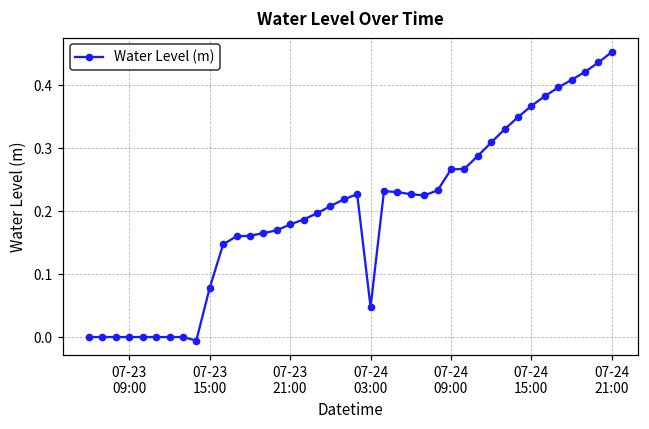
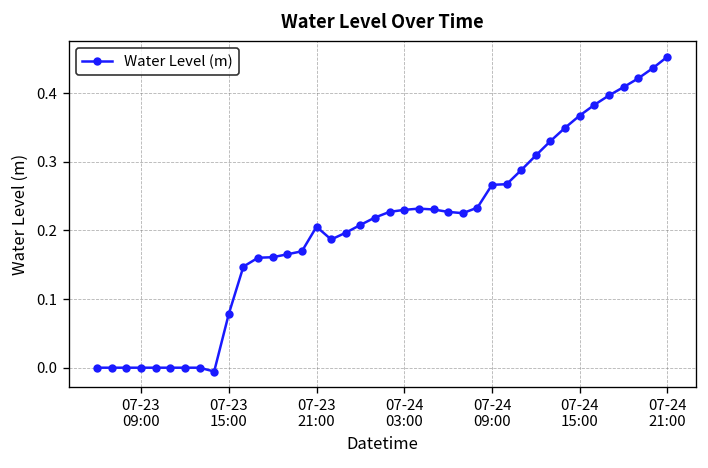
07-23 21:00: 0.18 -> 0.21
07-24 03:00: 0.05 -> 0.23
